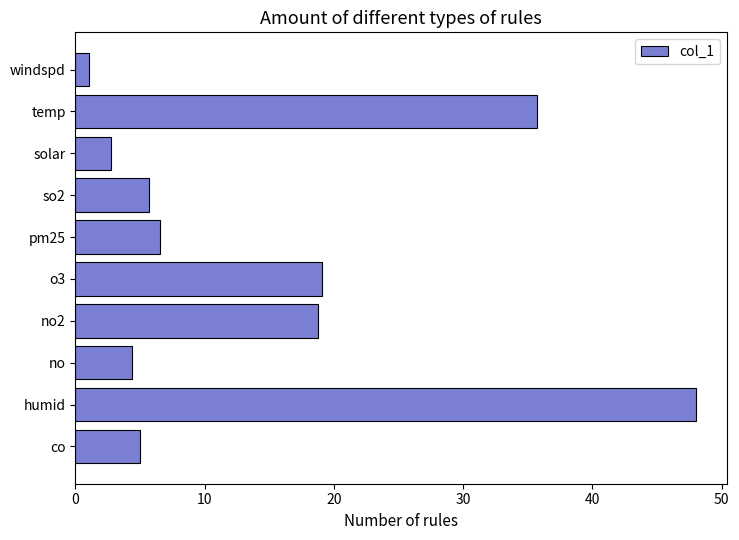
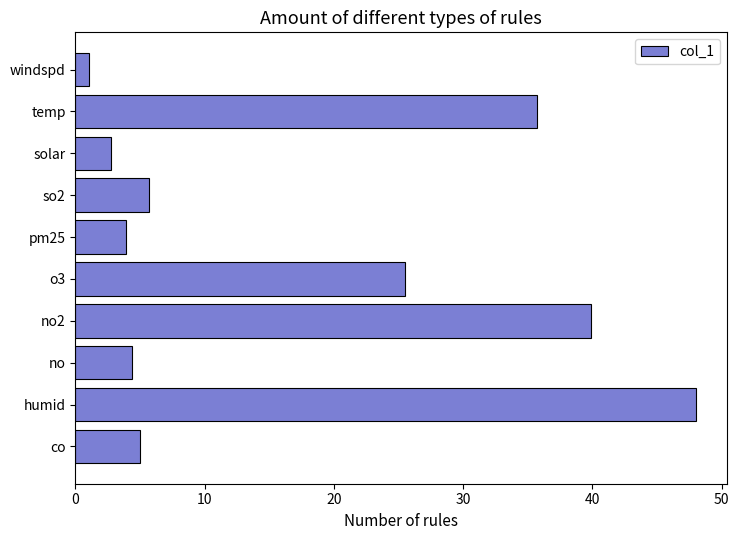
pm25: 6.5 -> 3.9
o3: 19.1 -> 25.5
no2: 18.7 -> 39.9
